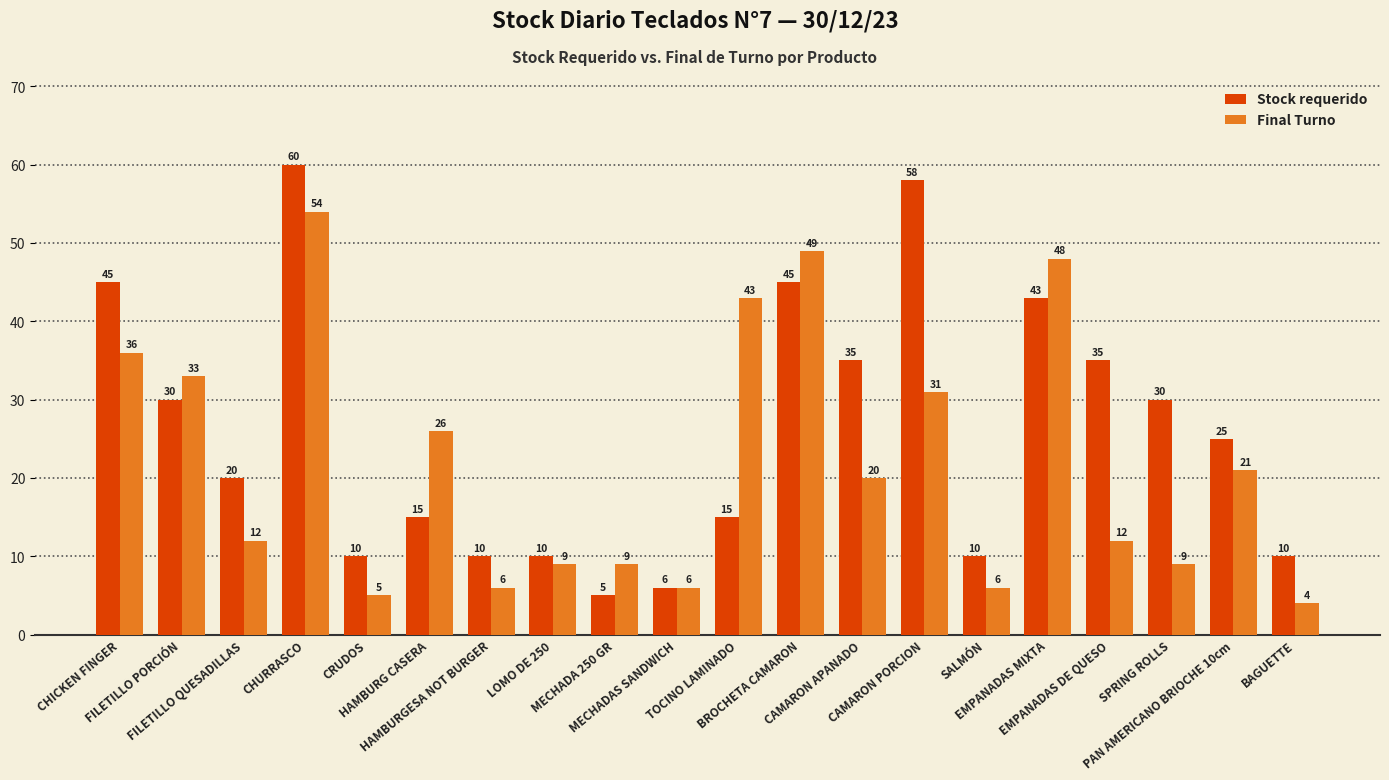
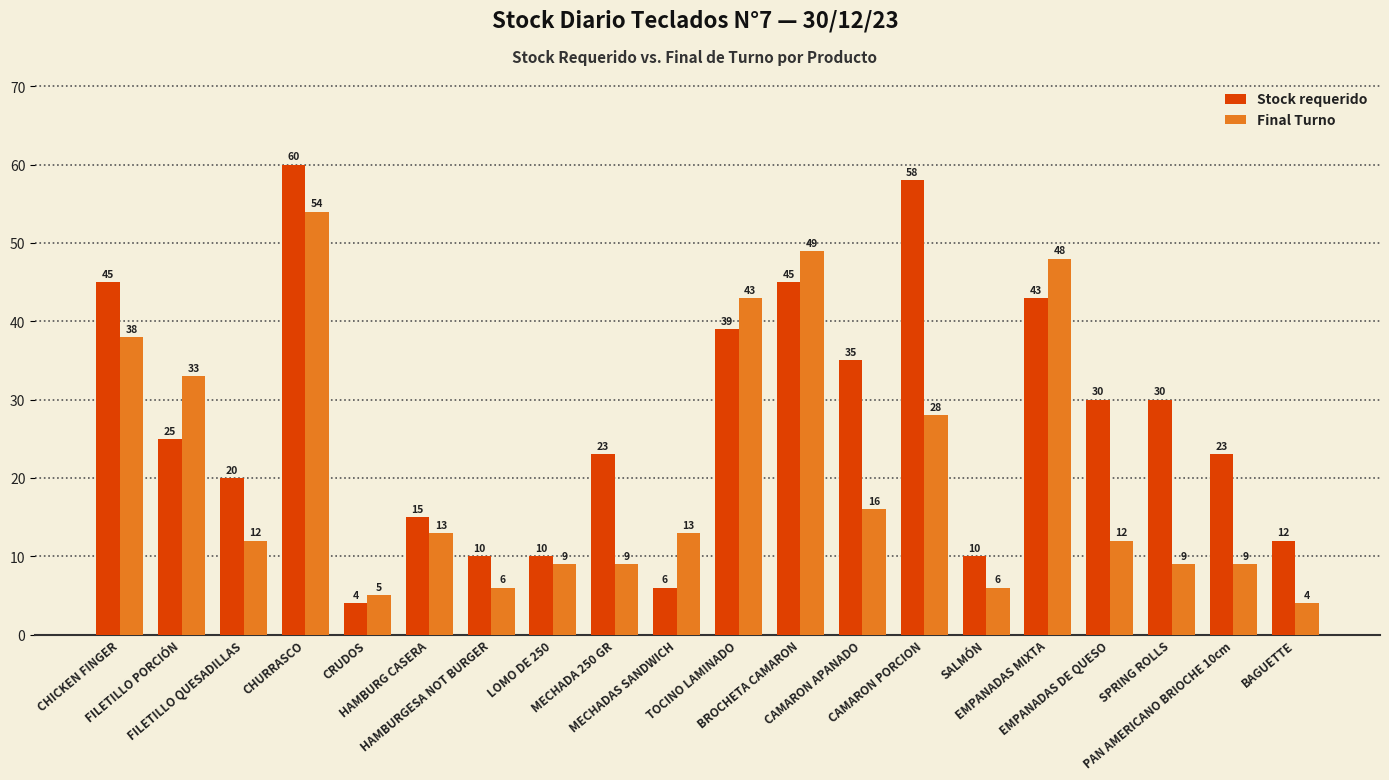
Final Turno, CHICKEN FINGER: 36 -> 38
Stock requerido, FILETILLO PORCIÓN: 30 -> 25
Stock requerido, CRUDOS: 10 -> 4
Final Turno, HAMBURG CASERA: 26 -> 13
Stock requerido, MECHADA 250 GR: 5 -> 23
Final Turno, MECHADAS SANDWICH: 6 -> 13
Stock requerido, TOCINO LAMINADO: 15 -> 39
Final Turno, CAMARON APANADO: 20 -> 16
Final Turno, CAMARON PORCION: 31 -> 28
Stock requerido, EMPANADAS DE QUESO: 35 -> 30
Stock requerido, PAN AMERICANO BRIOCHE 10cm: 25 -> 23
Final Turno, PAN AMERICANO BRIOCHE 10cm: 21 -> 9
Stock requerido, BAGUETTE: 10 -> 12
